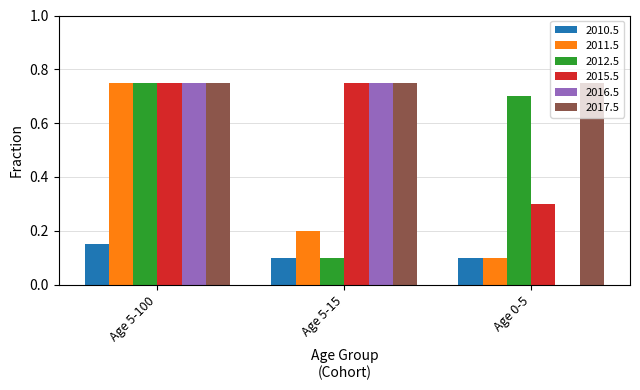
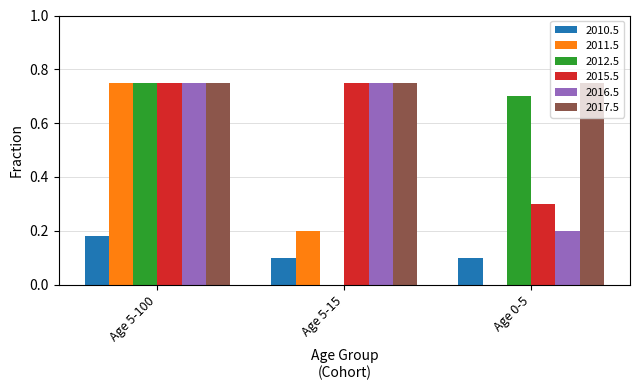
2010.5, Age 5-100: 0.15 -> 0.18
2012.5, Age 5-15: 0.1 -> 0.0
2011.5, Age 0-5: 0.1 -> 0.0
2016.5, Age 0-5: 0.0 -> 0.2
